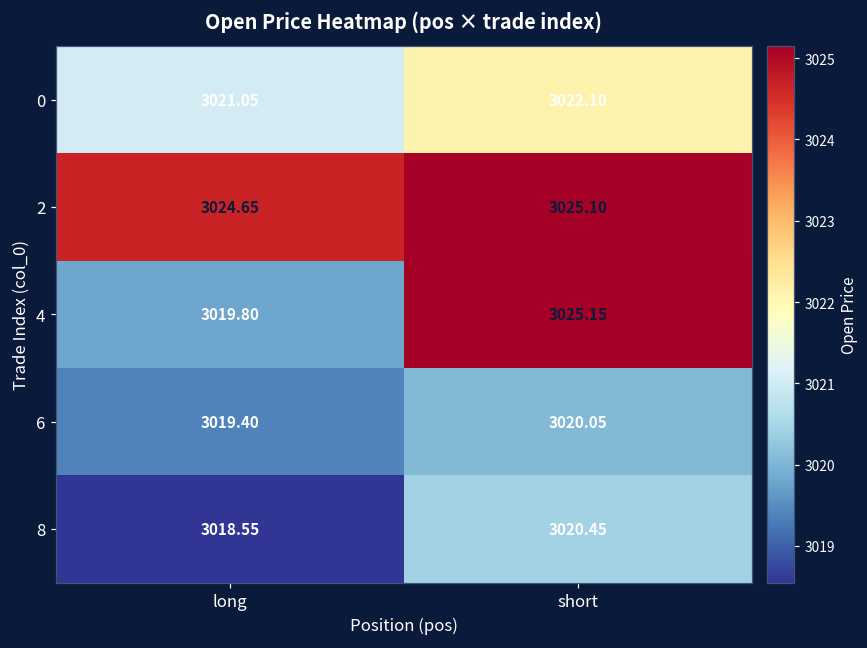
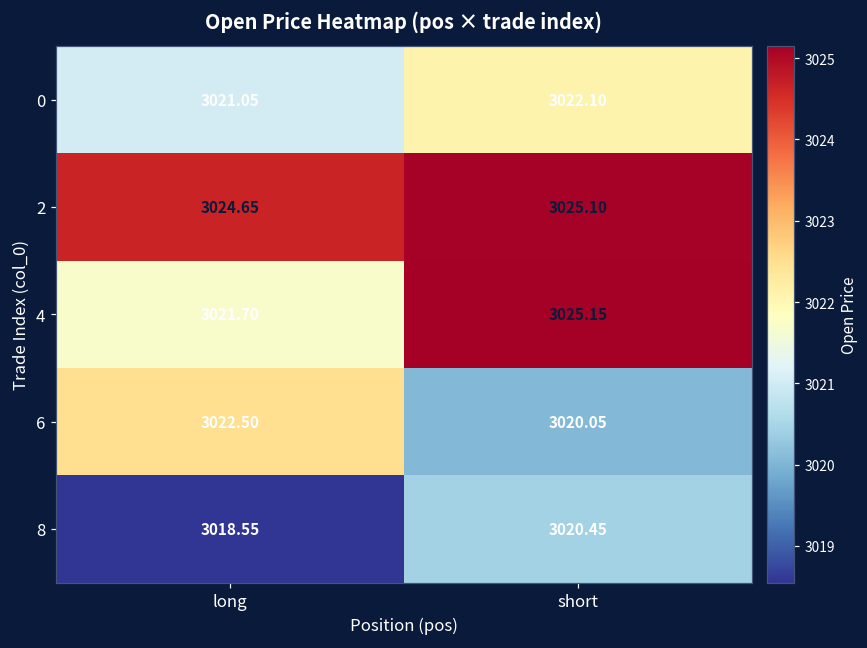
4, long: 3019.80 -> 3021.70
6, long: 3019.40 -> 3022.50
